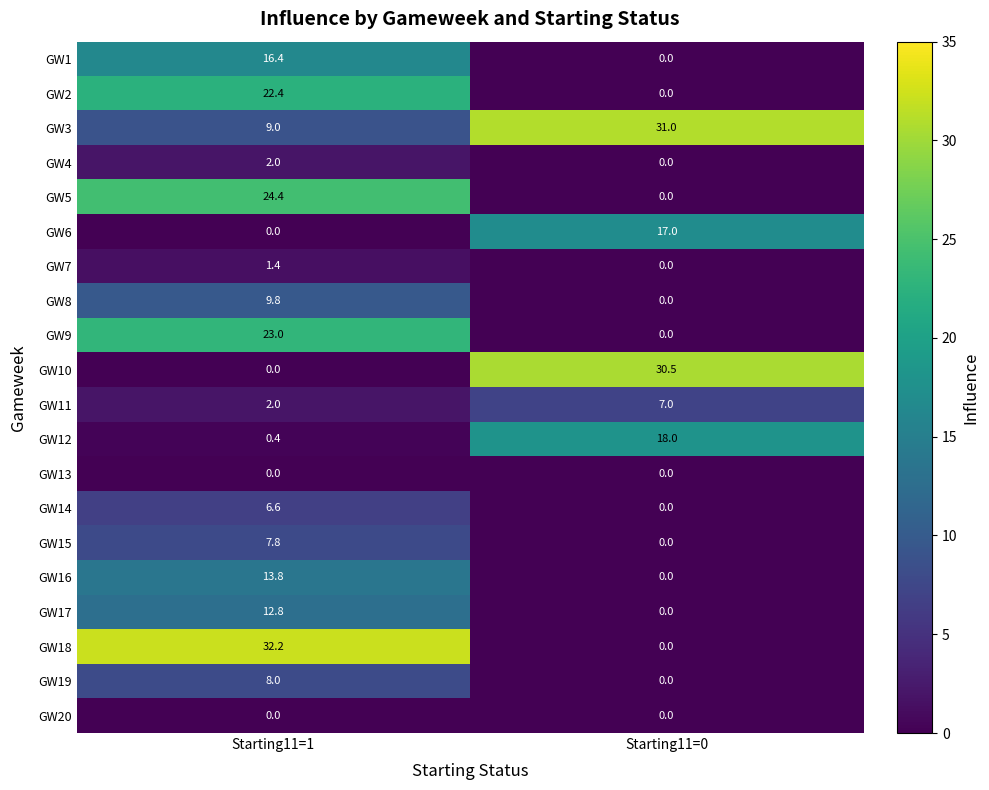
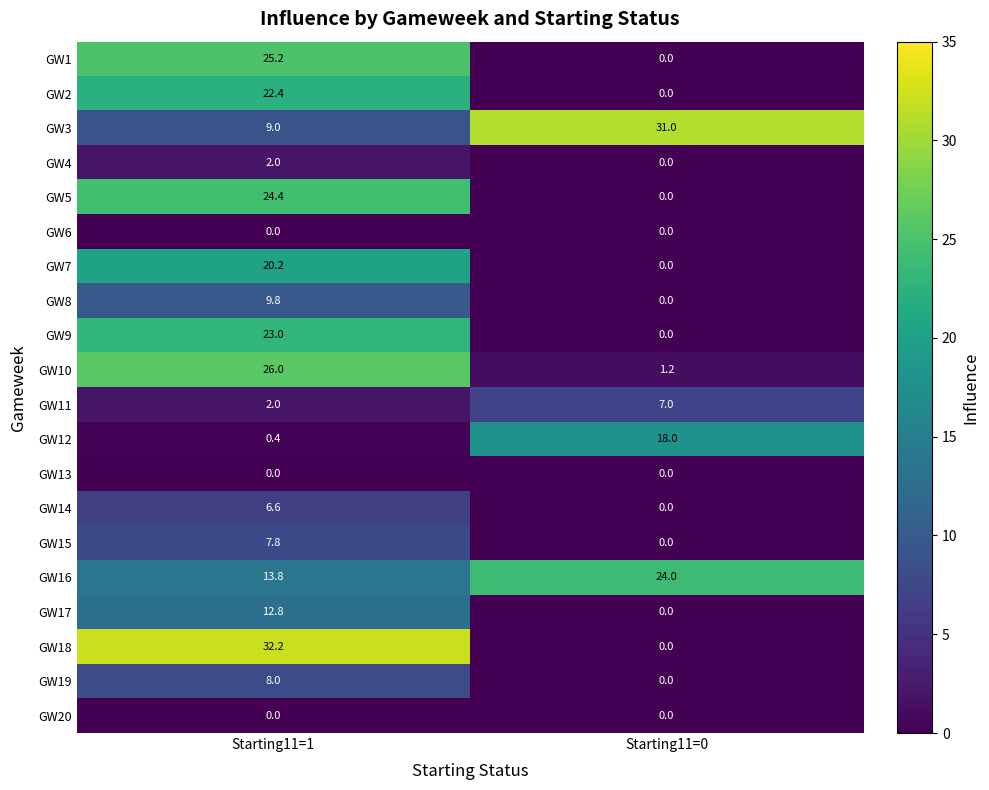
GW1, Starting11=1: 16.4 -> 25.2
GW6, Starting11=0: 17.0 -> 0.0
GW7, Starting11=1: 1.4 -> 20.2
GW10, Starting11=1: 0.0 -> 26.0
GW10, Starting11=0: 30.5 -> 1.2
GW16, Starting11=0: 0.0 -> 24.0
